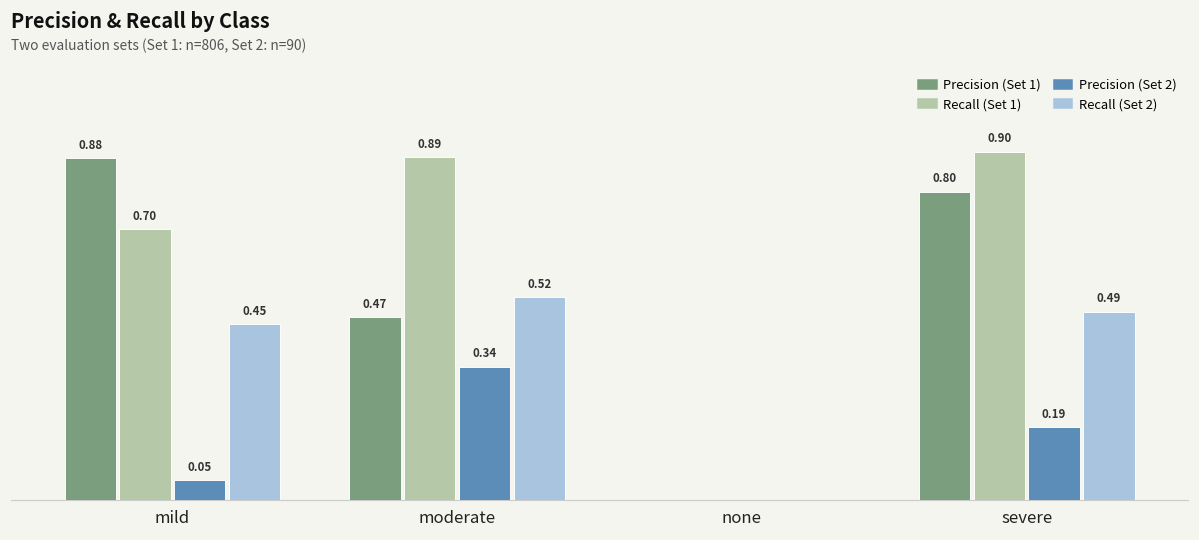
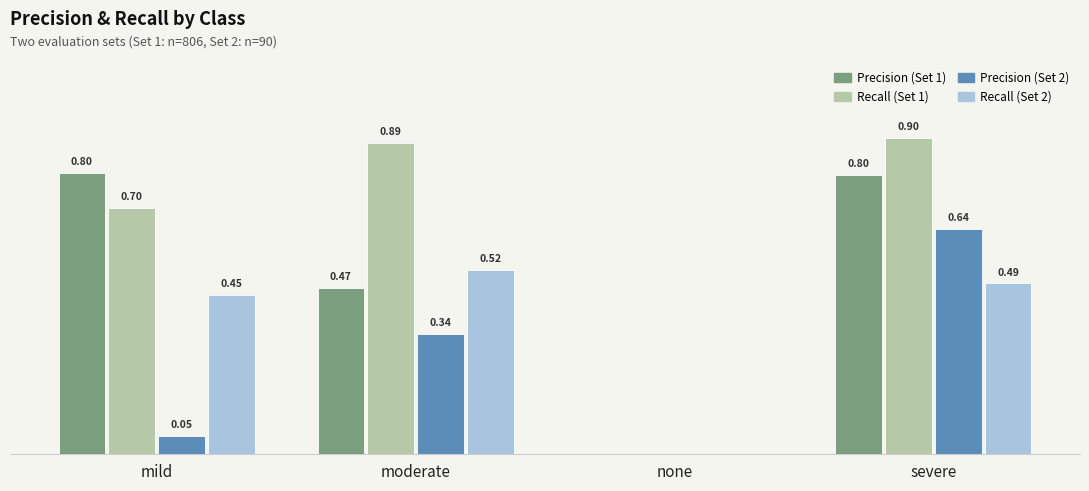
Precision (Set 1), mild: 0.88 -> 0.80
Precision (Set 2), severe: 0.19 -> 0.64
